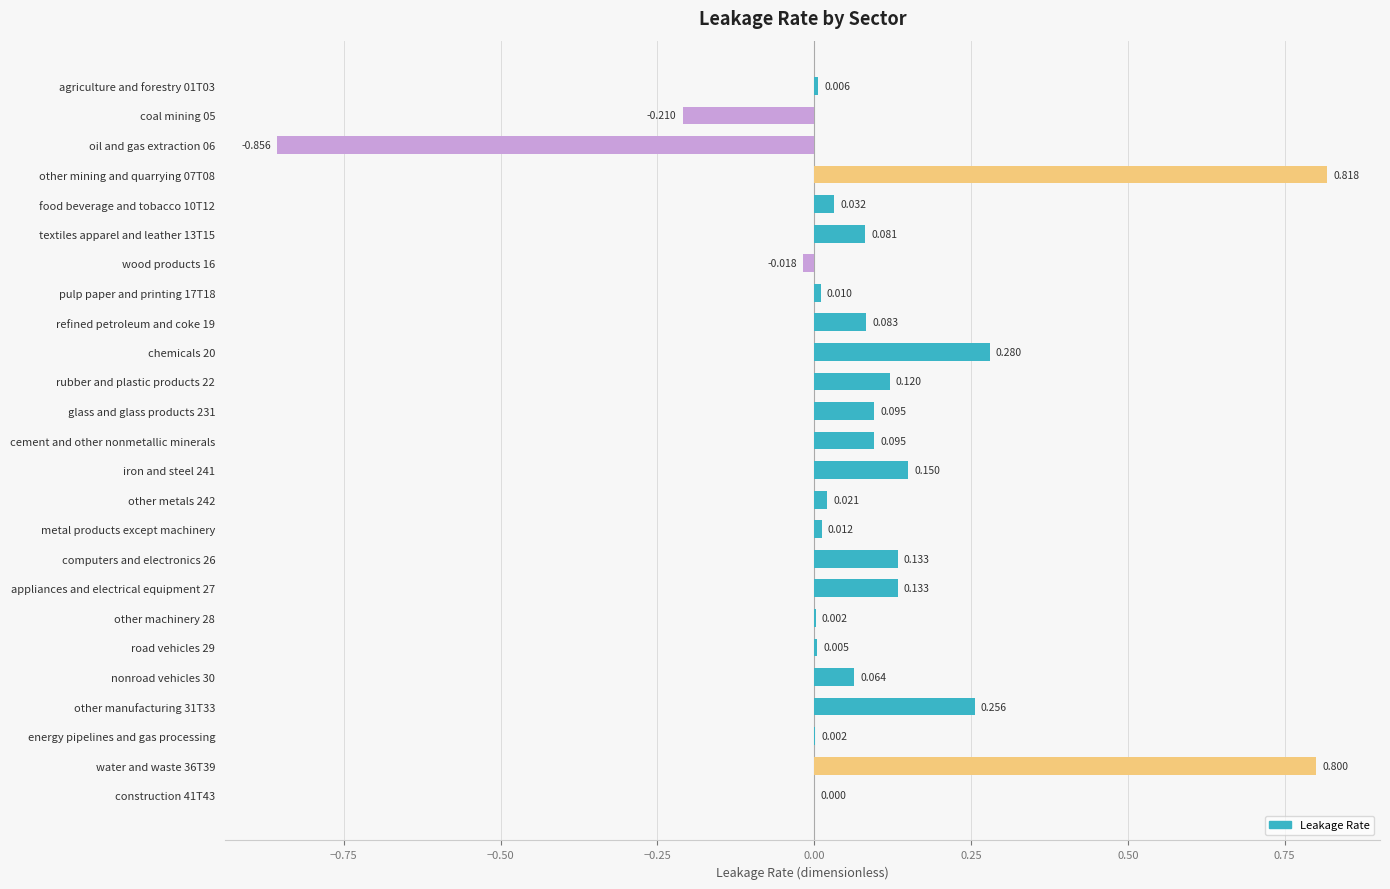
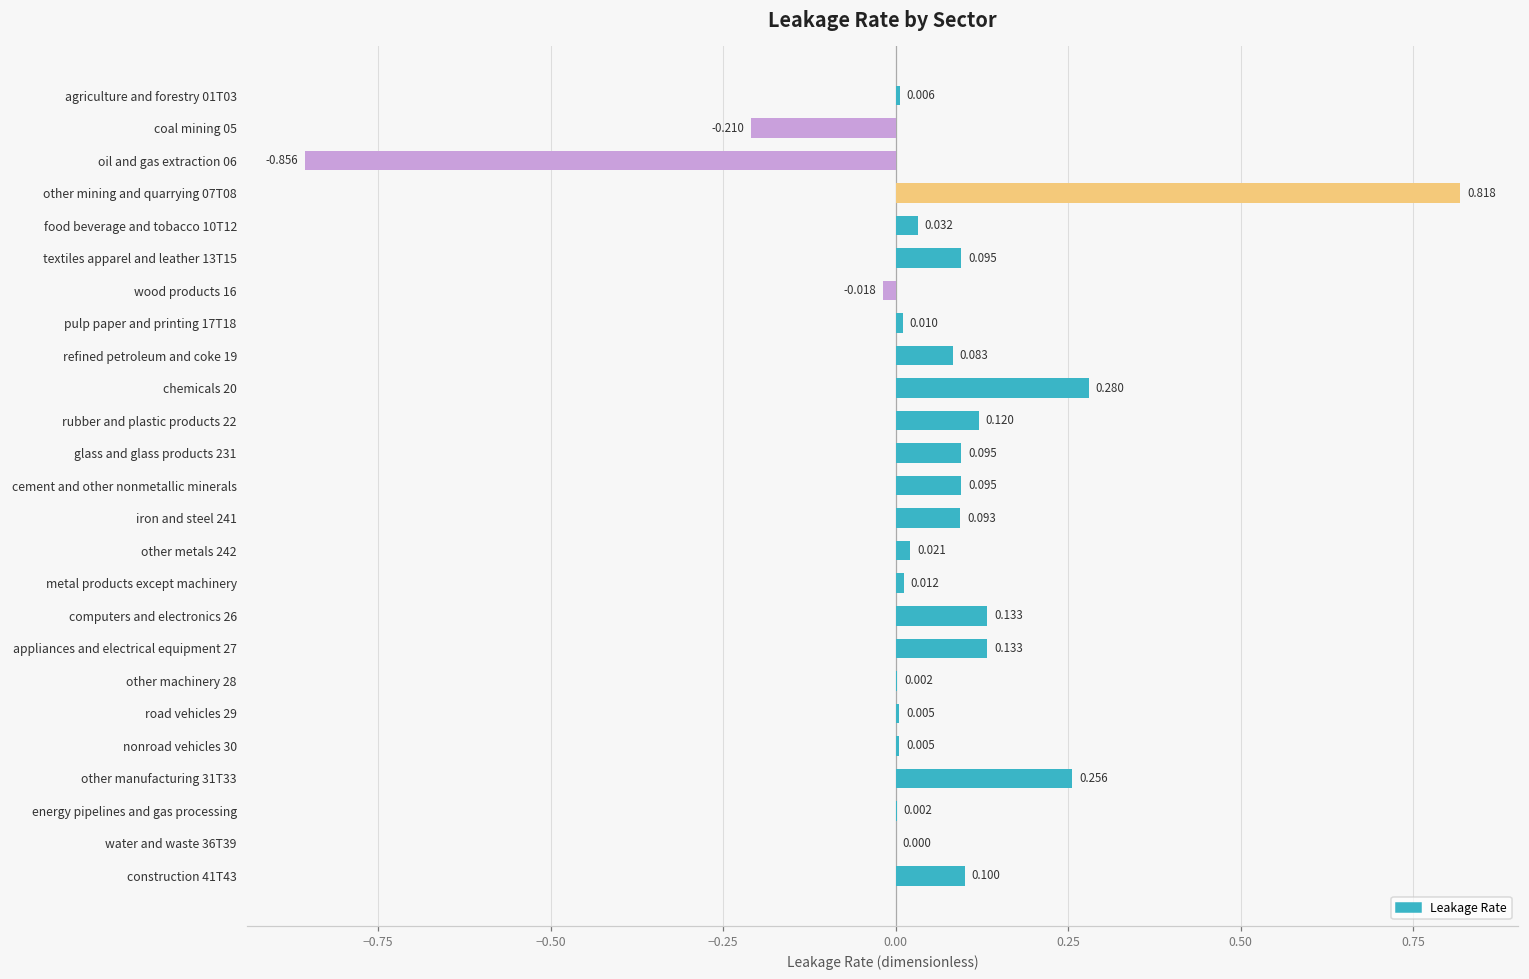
textiles apparel and leather 13T15: 0.081 -> 0.095
iron and steel 241: 0.150 -> 0.093
nonroad vehicles 30: 0.064 -> 0.005
water and waste 36T39: 0.800 -> 0.000
construction 41T43: 0.000 -> 0.100
